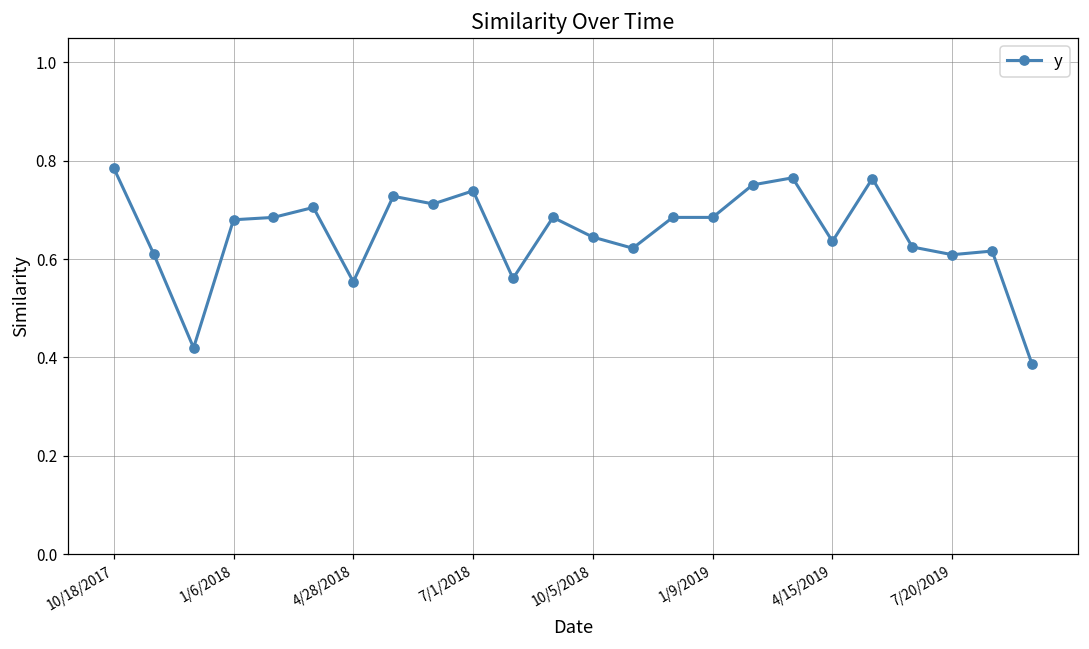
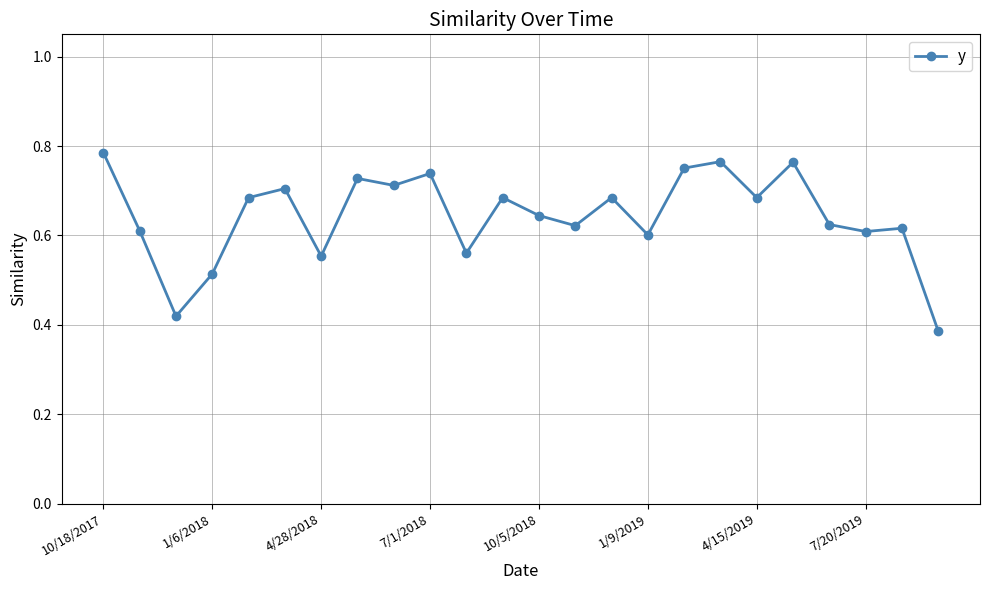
1/6/2018: 0.68 -> 0.51
1/9/2019: 0.68 -> 0.60
4/15/2019: 0.64 -> 0.68
